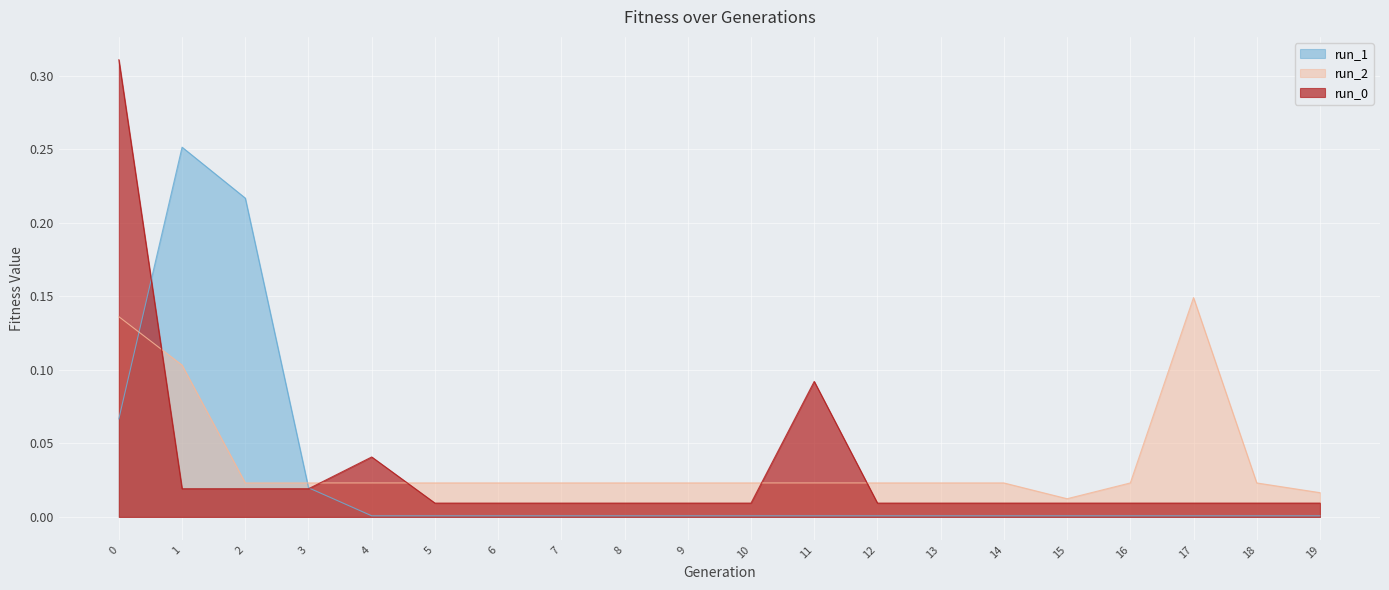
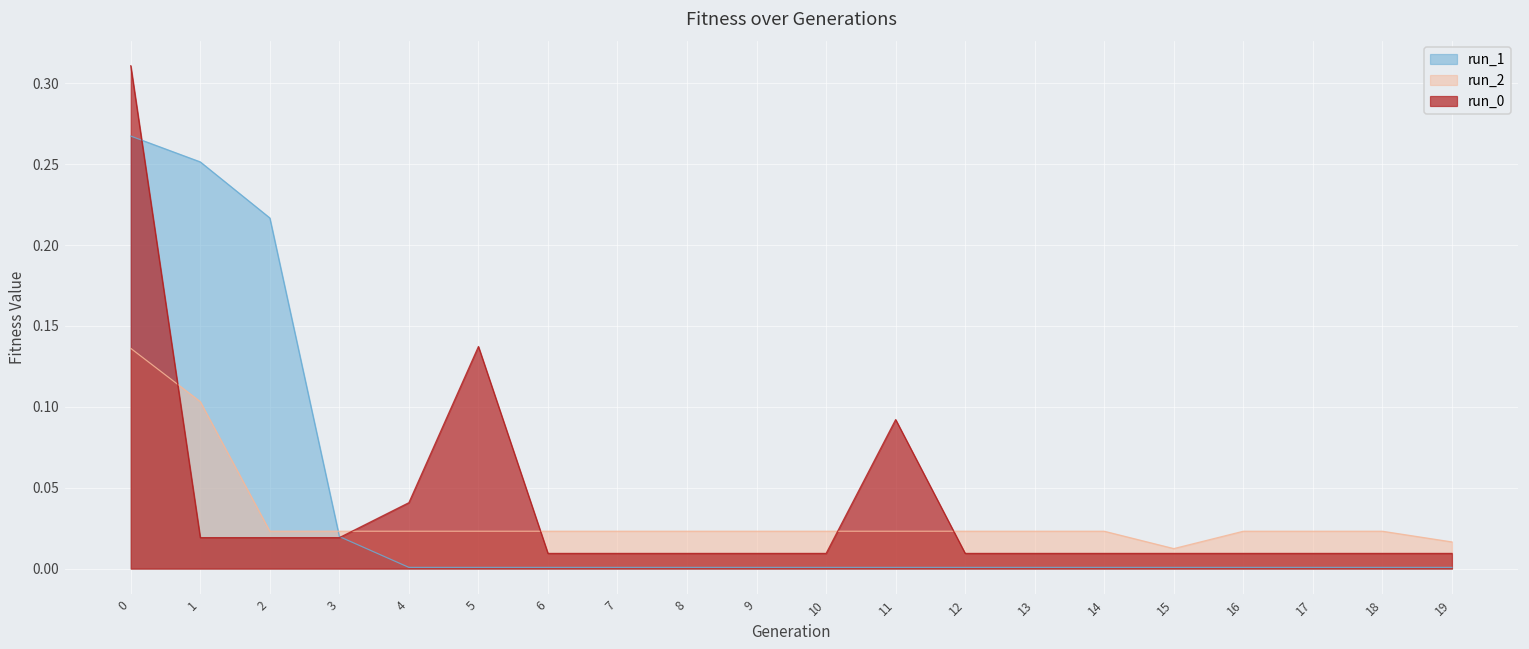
run_1, 0: 0.067 -> 0.267
run_0, 5: 0.009 -> 0.137
run_2, 17: 0.149 -> 0.023
